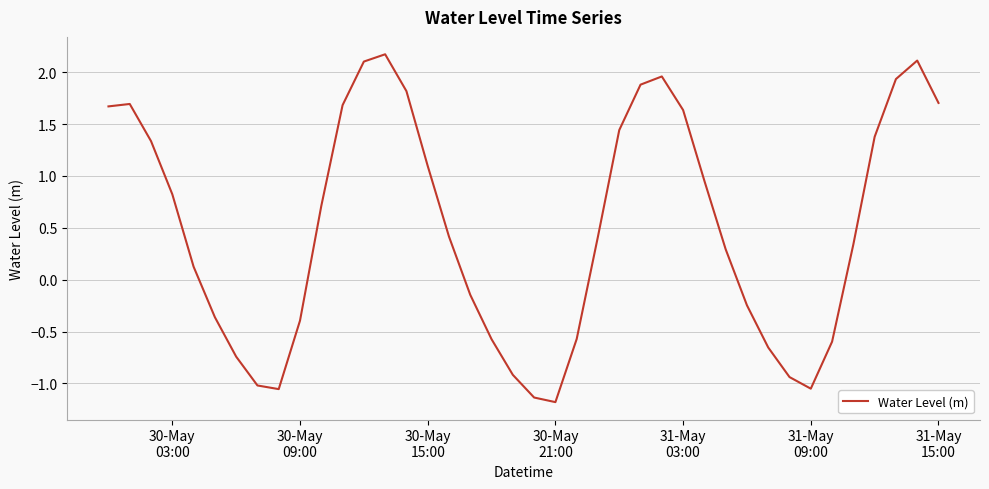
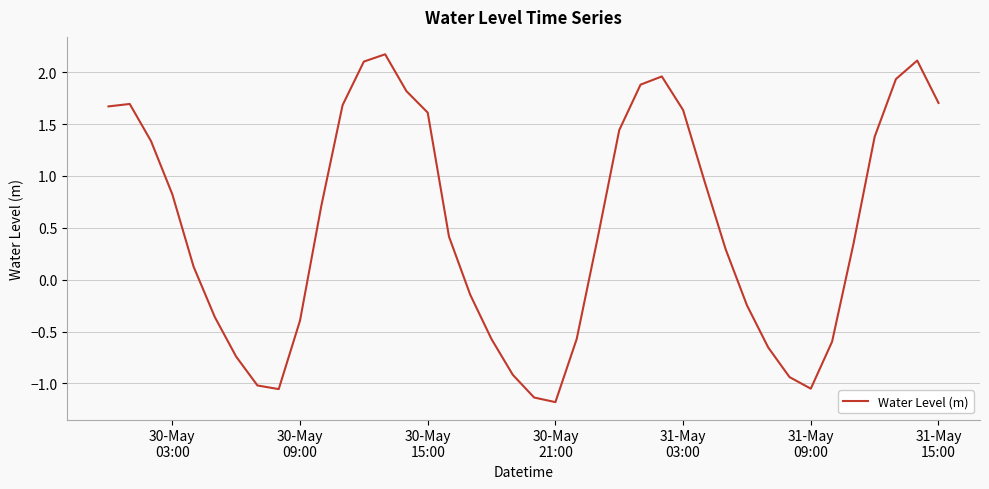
30-May 15:00: 1.10 -> 1.61
